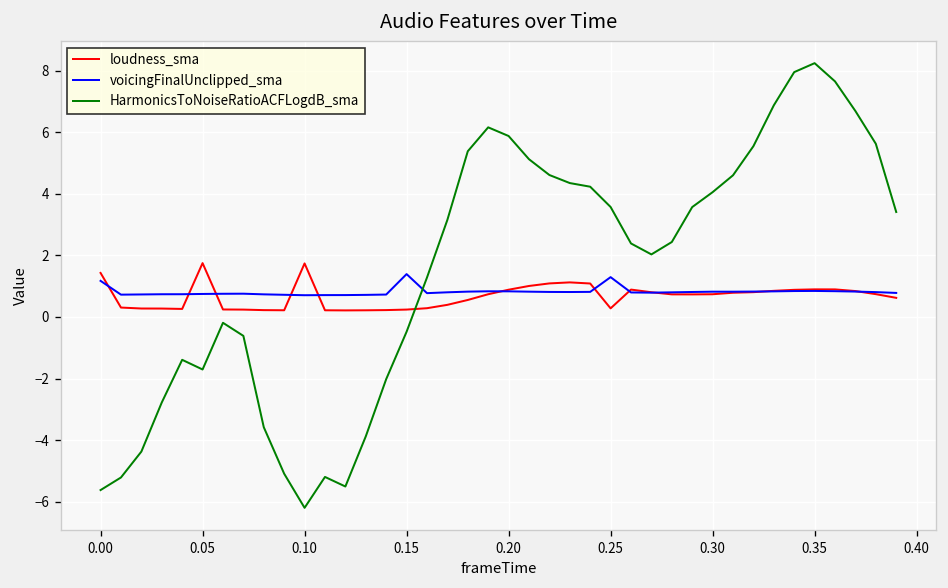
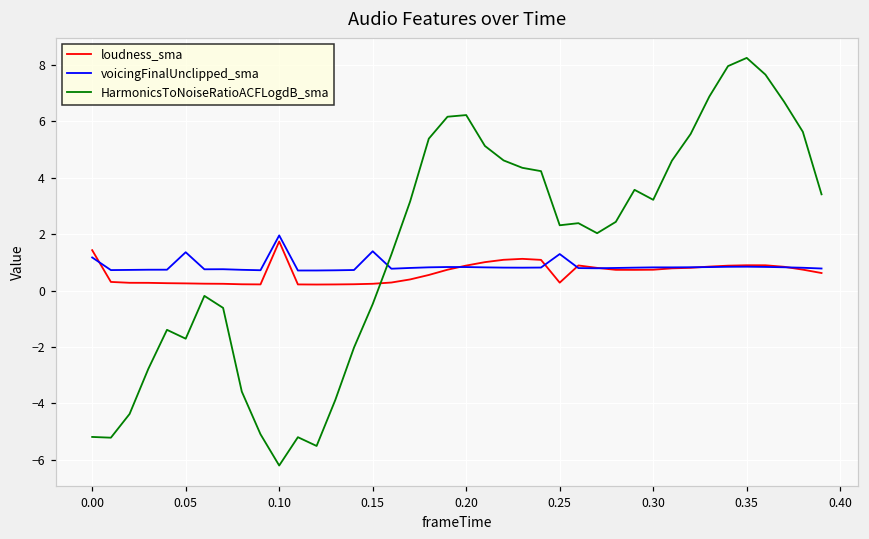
HarmonicsToNoiseRatioACFLogdB_sma, 0.00: -5.6 -> -5.2
loudness_sma, 0.05: 1.7 -> 0.3
voicingFinalUnclipped_sma, 0.05: 0.7 -> 1.4
voicingFinalUnclipped_sma, 0.10: 0.7 -> 2.0
HarmonicsToNoiseRatioACFLogdB_sma, 0.20: 5.9 -> 6.2
HarmonicsToNoiseRatioACFLogdB_sma, 0.25: 3.6 -> 2.3
HarmonicsToNoiseRatioACFLogdB_sma, 0.30: 4.1 -> 3.2
